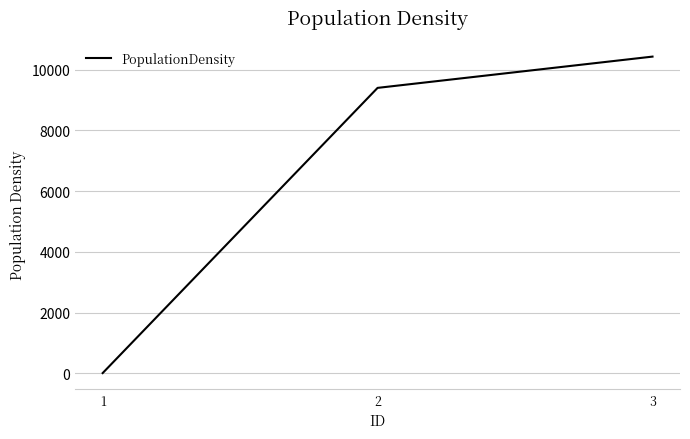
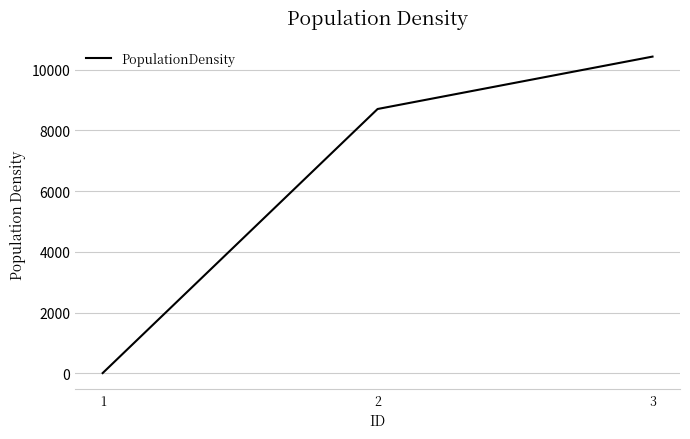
2: 9400 -> 8700
